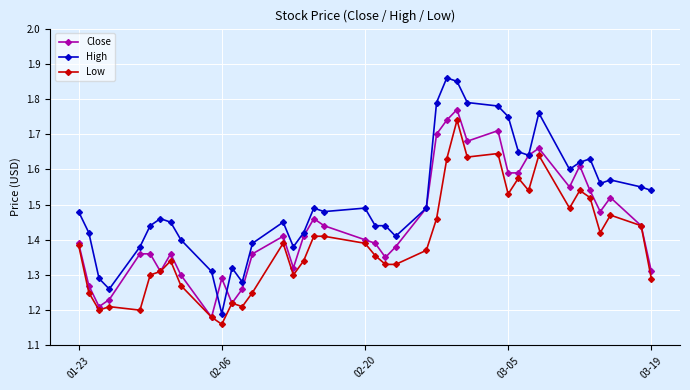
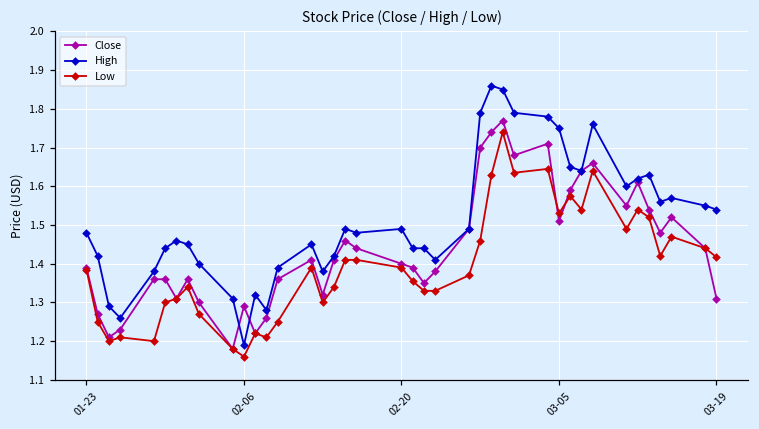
Close, 03-05: 1.59 -> 1.51
Low, 03-19: 1.29 -> 1.42
